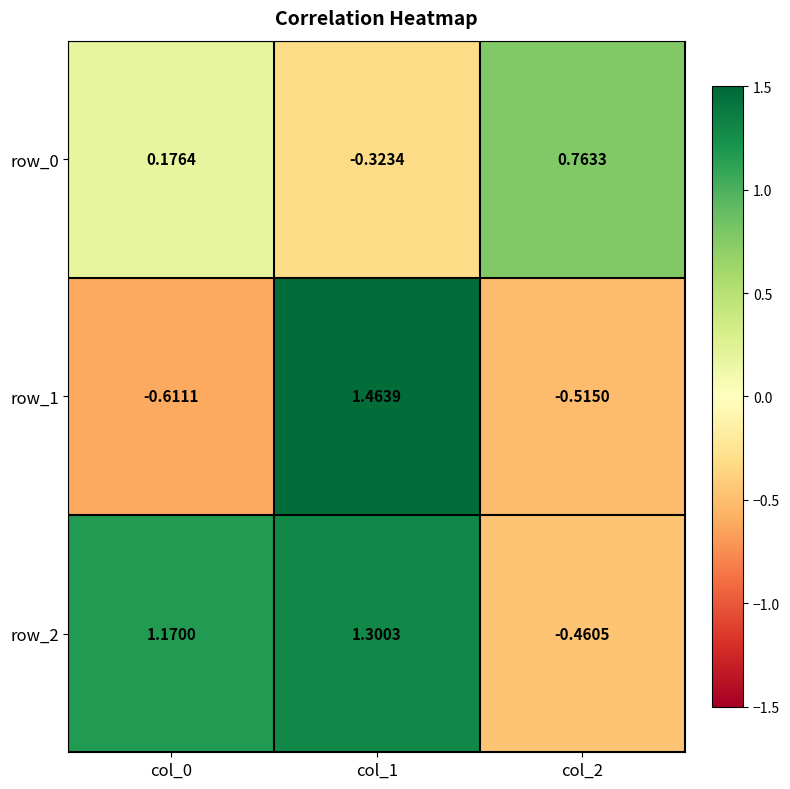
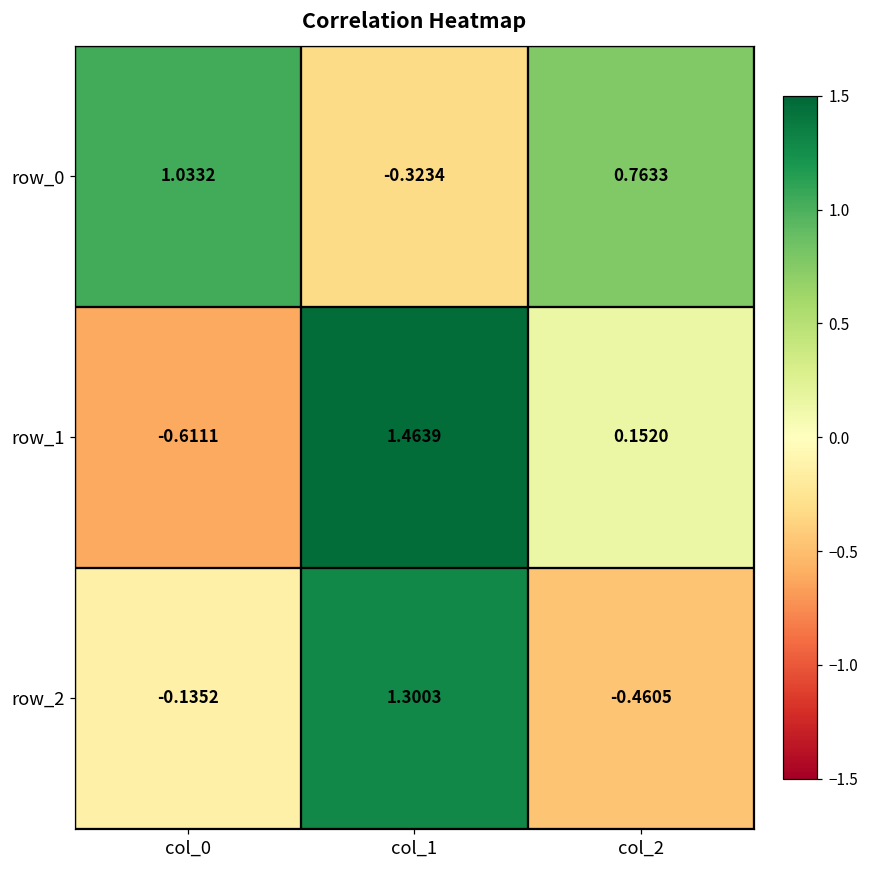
row_0, col_0: 0.1764 -> 1.0332
row_1, col_2: -0.5150 -> 0.1520
row_2, col_0: 1.1700 -> -0.1352
